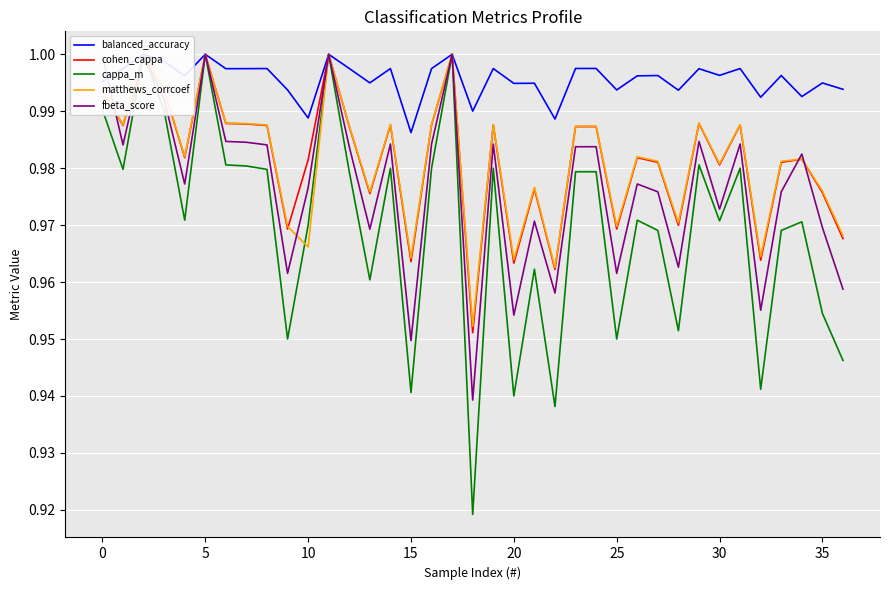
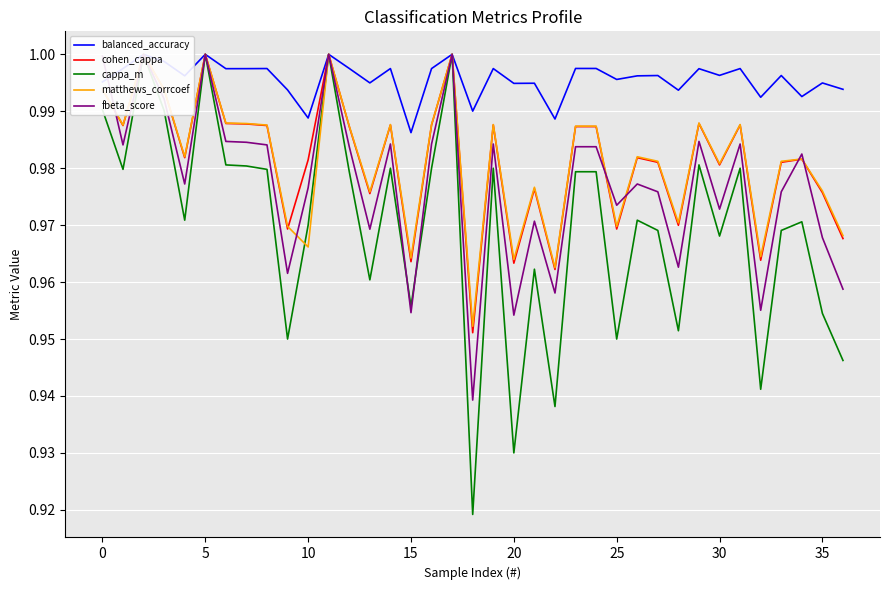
cappa_m, 15: 0.941 -> 0.956
fbeta_score, 15: 0.950 -> 0.955
cappa_m, 20: 0.94 -> 0.93
balanced_accuracy, 25: 0.994 -> 0.996
fbeta_score, 25: 0.962 -> 0.973
cappa_m, 30: 0.971 -> 0.968
fbeta_score, 35: 0.970 -> 0.968
